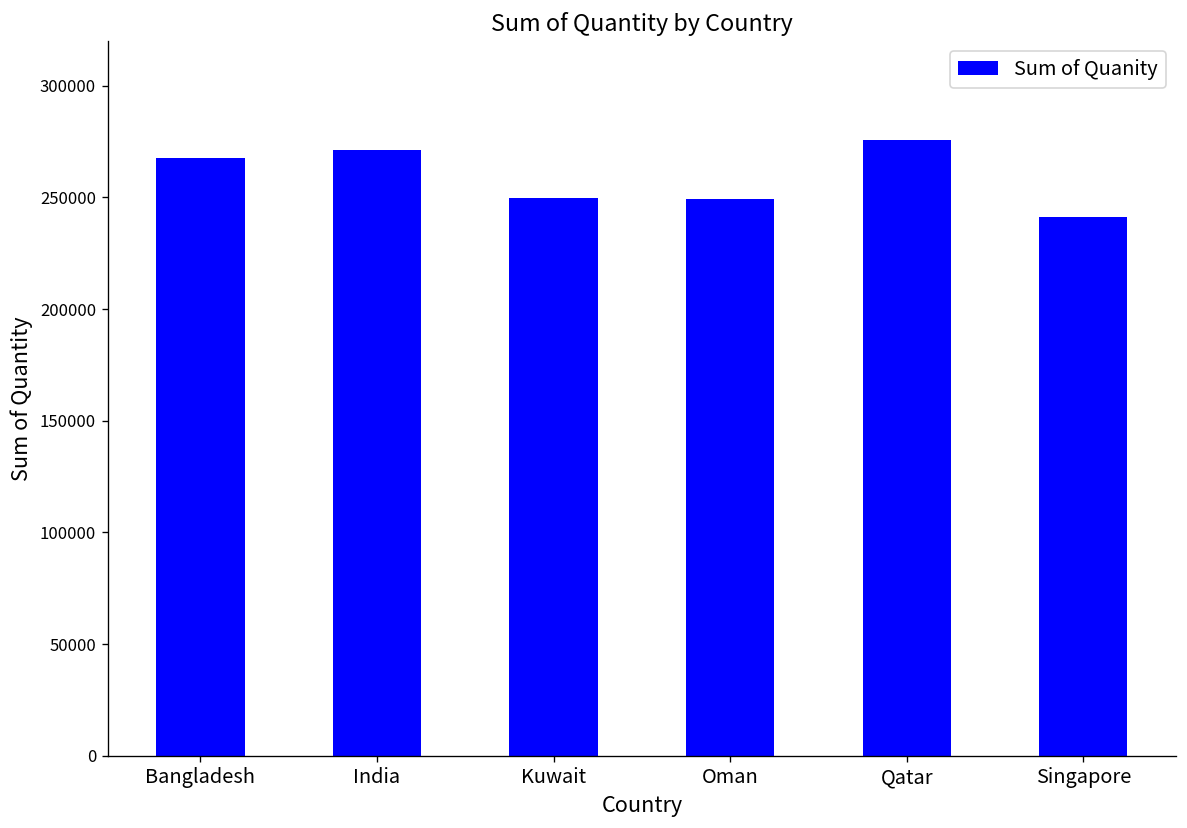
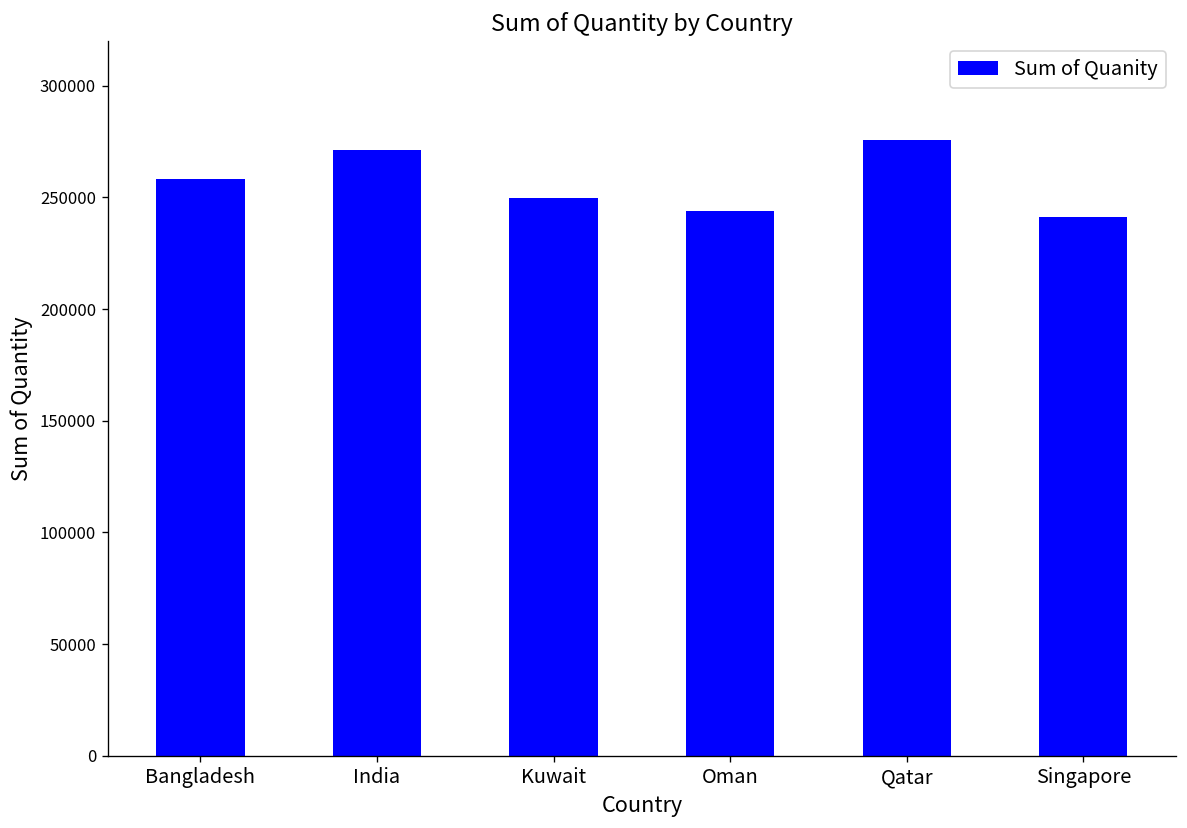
Bangladesh: 268000 -> 258000
Oman: 249000 -> 244000
